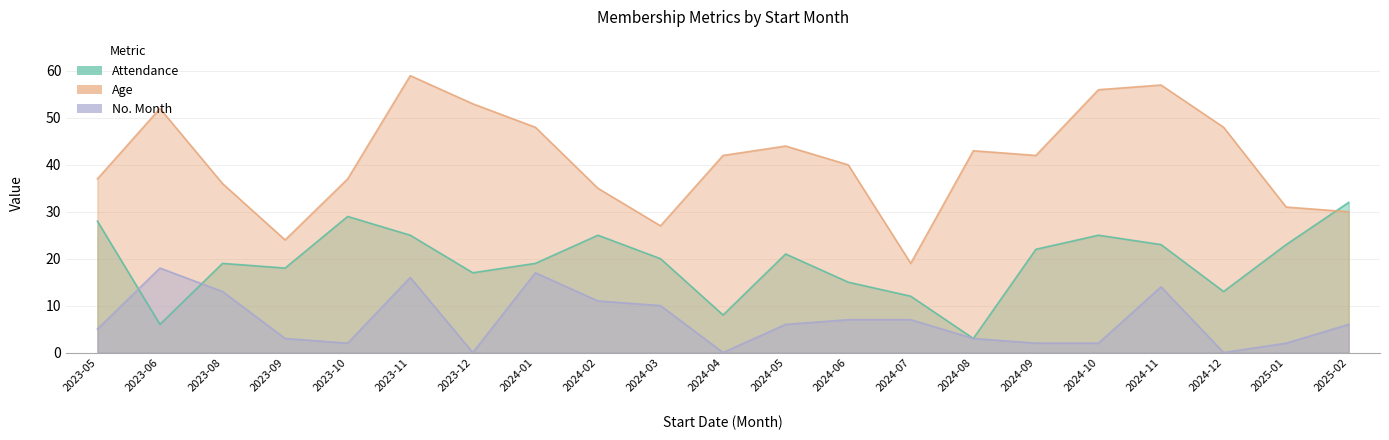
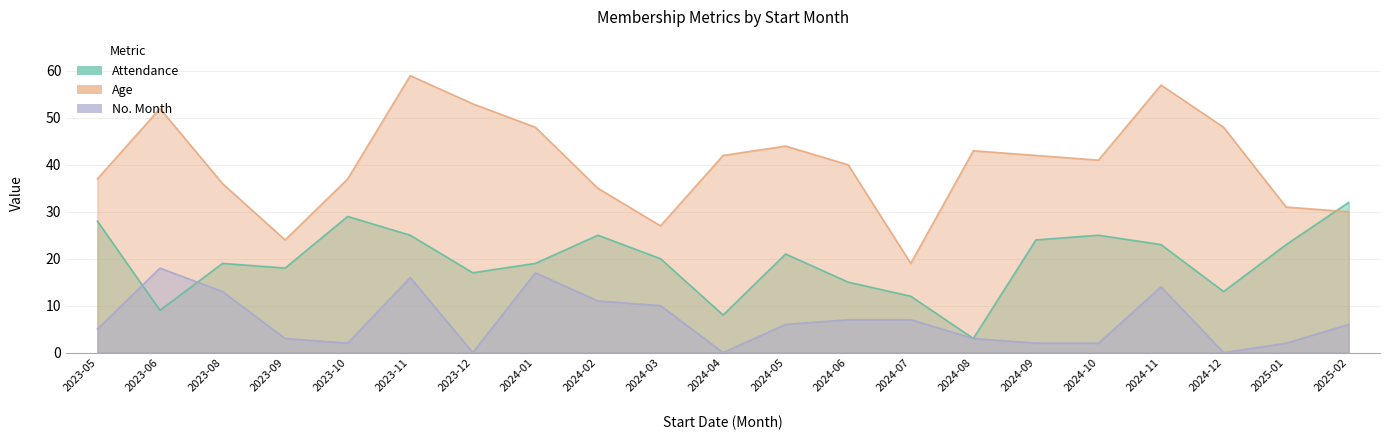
Attendance, 2023-06: 6 -> 9
Attendance, 2024-09: 22 -> 24
Age, 2024-10: 56 -> 41
